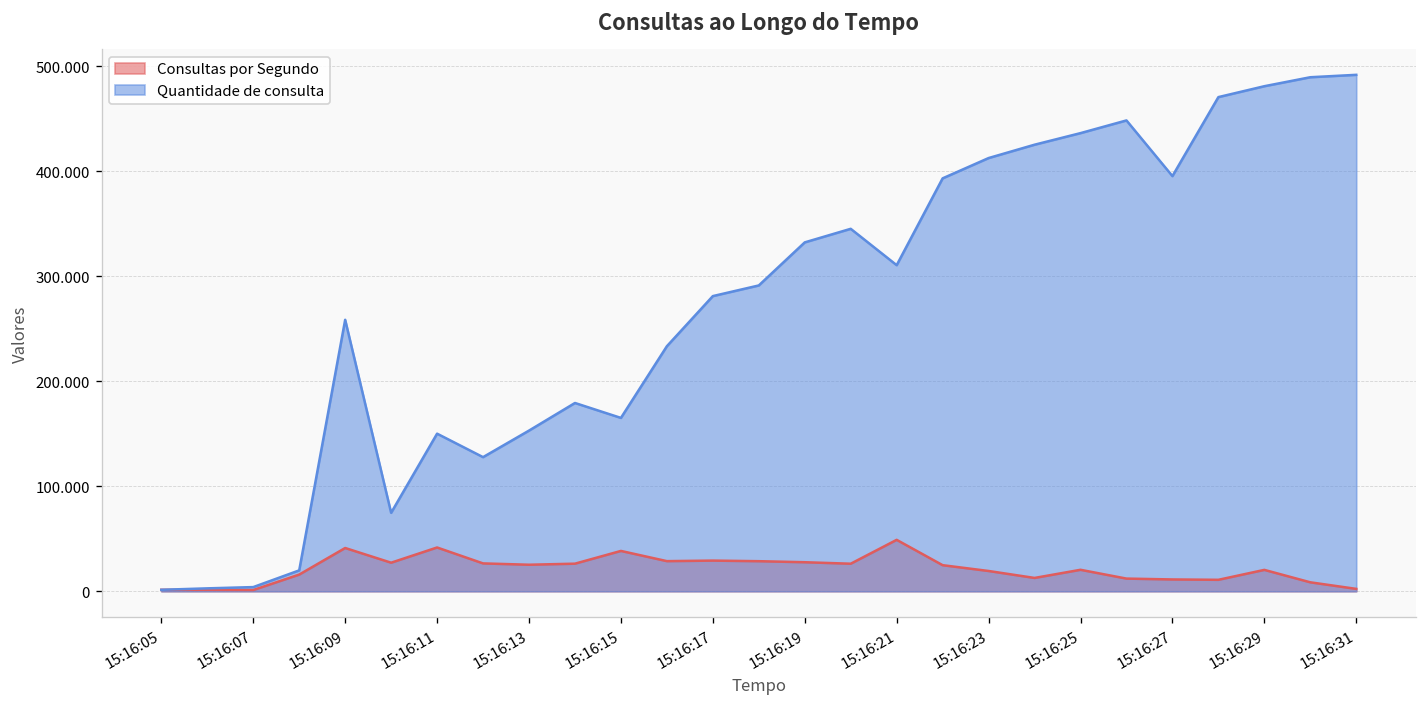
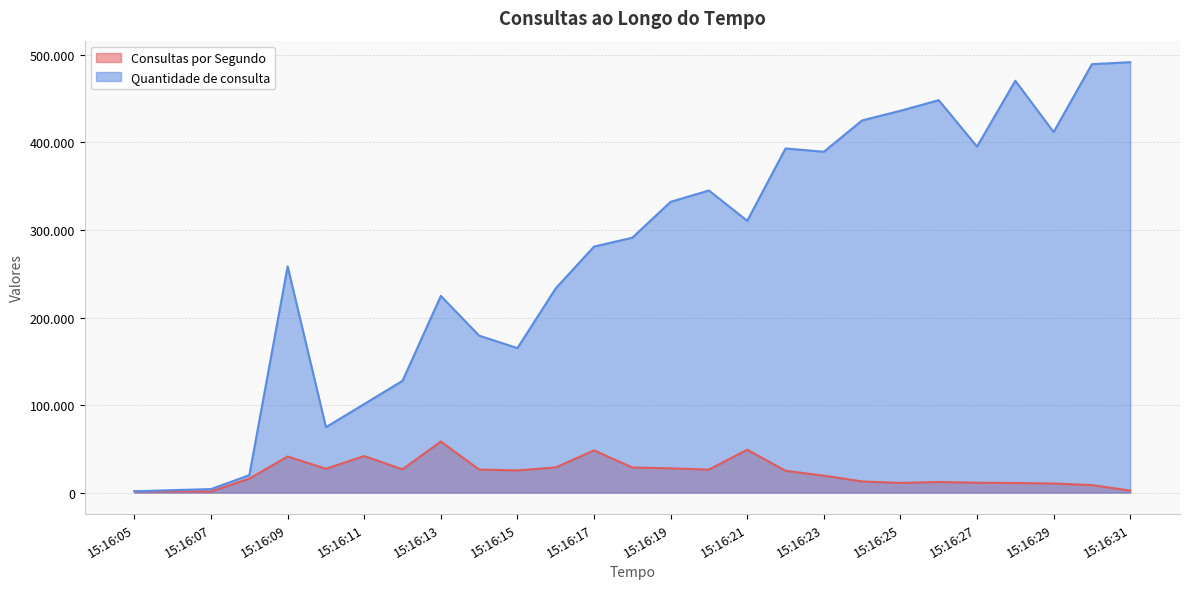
Quantidade de consulta, 15:16:11: 150 -> 100
Consultas por Segundo, 15:16:13: 30 -> 60
Quantidade de consulta, 15:16:13: 150 -> 220
Consultas por Segundo, 15:16:15: 40 -> 30
Consultas por Segundo, 15:16:17: 30 -> 50
Quantidade de consulta, 15:16:23: 410 -> 390
Consultas por Segundo, 15:16:25: 20 -> 10
Consultas por Segundo, 15:16:29: 20 -> 10
Quantidade de consulta, 15:16:29: 480 -> 410
